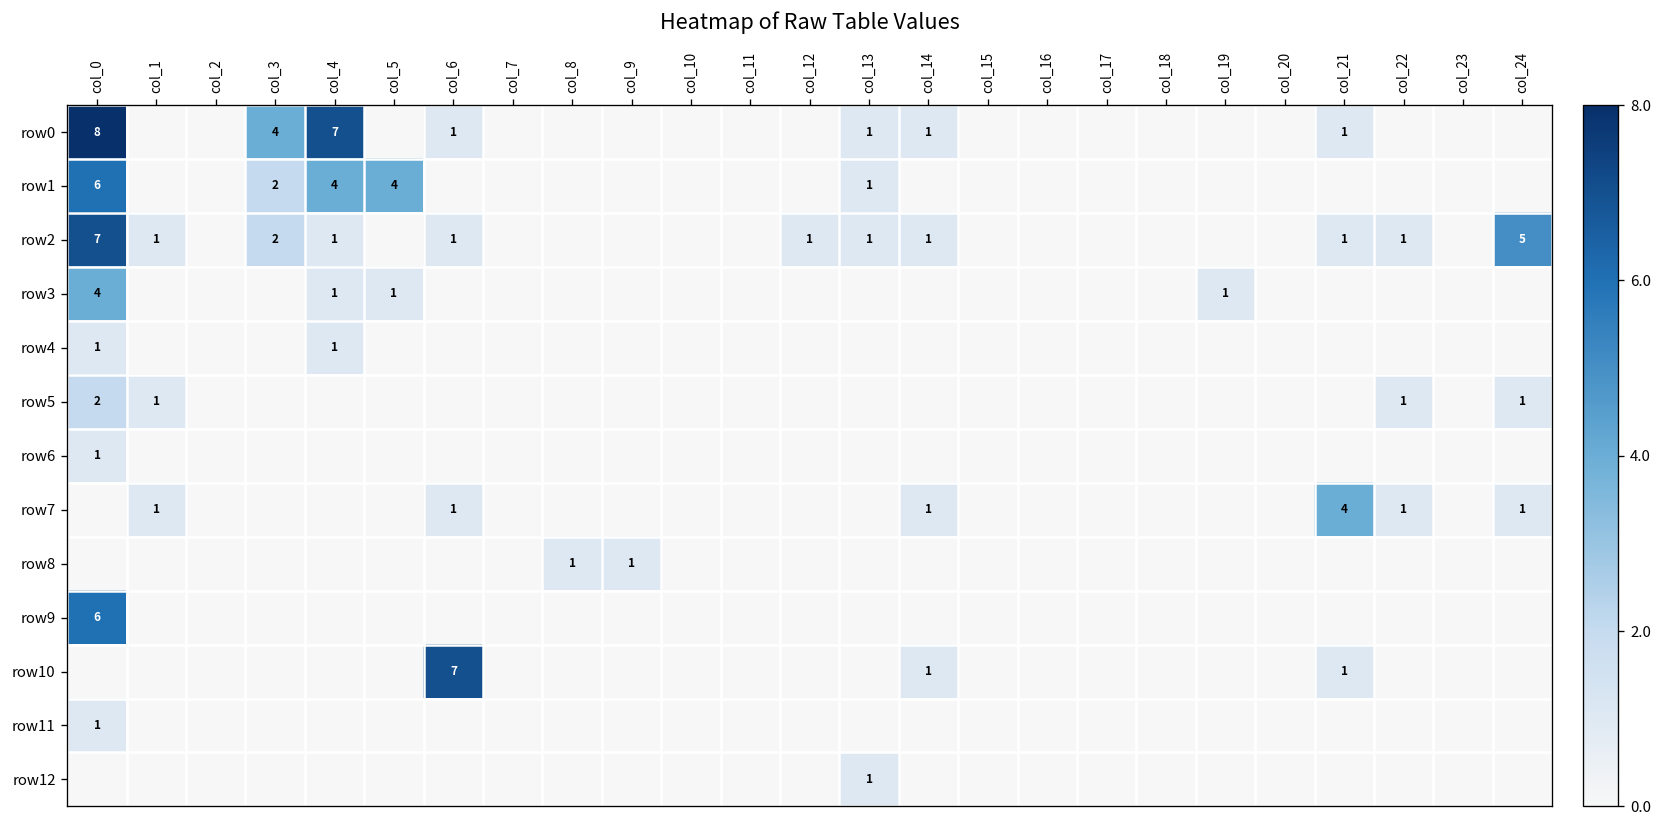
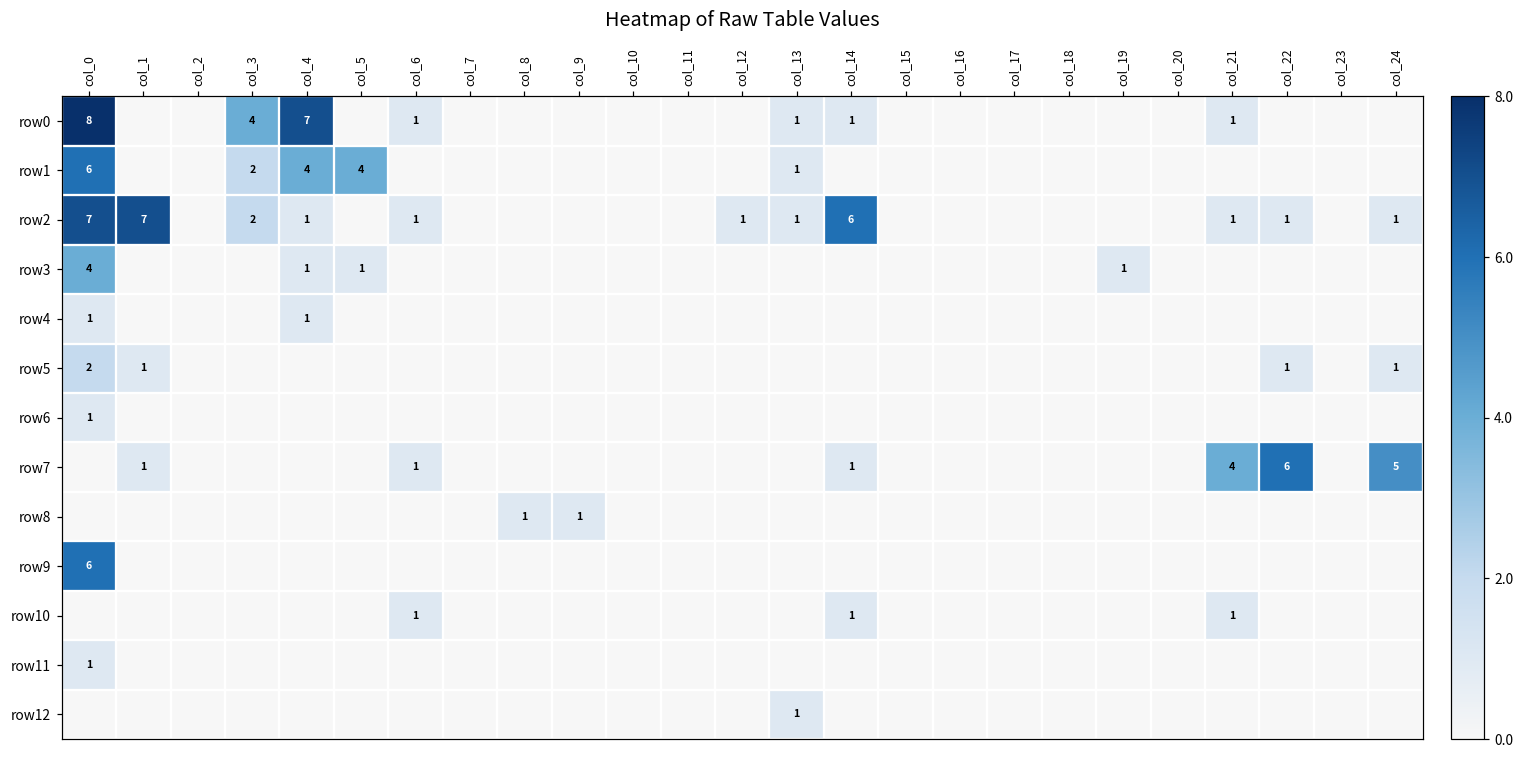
row2, col_1: 1 -> 7
row2, col_14: 1 -> 6
row2, col_24: 5 -> 1
row7, col_22: 1 -> 6
row7, col_24: 1 -> 5
row10, col_6: 7 -> 1
